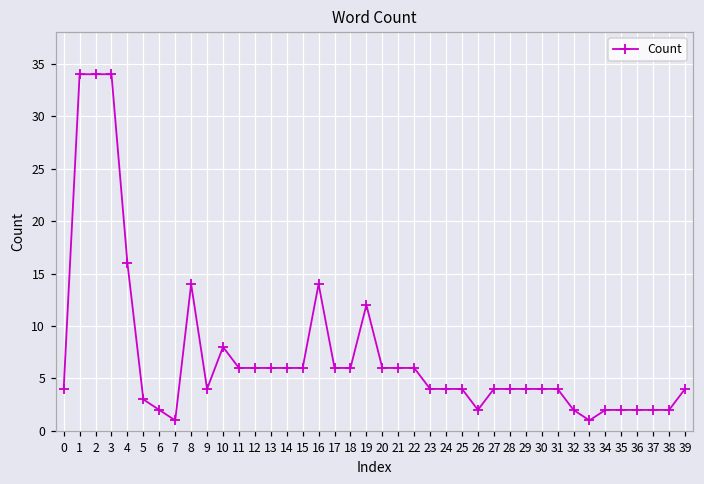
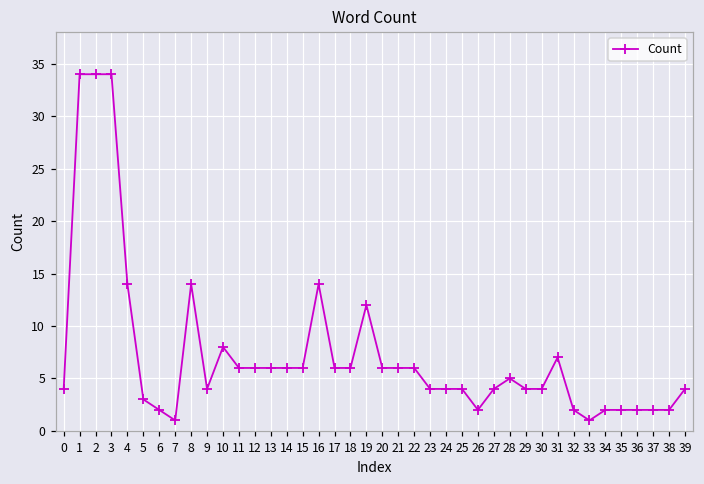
4: 16 -> 14
28: 4 -> 5
31: 4 -> 7
